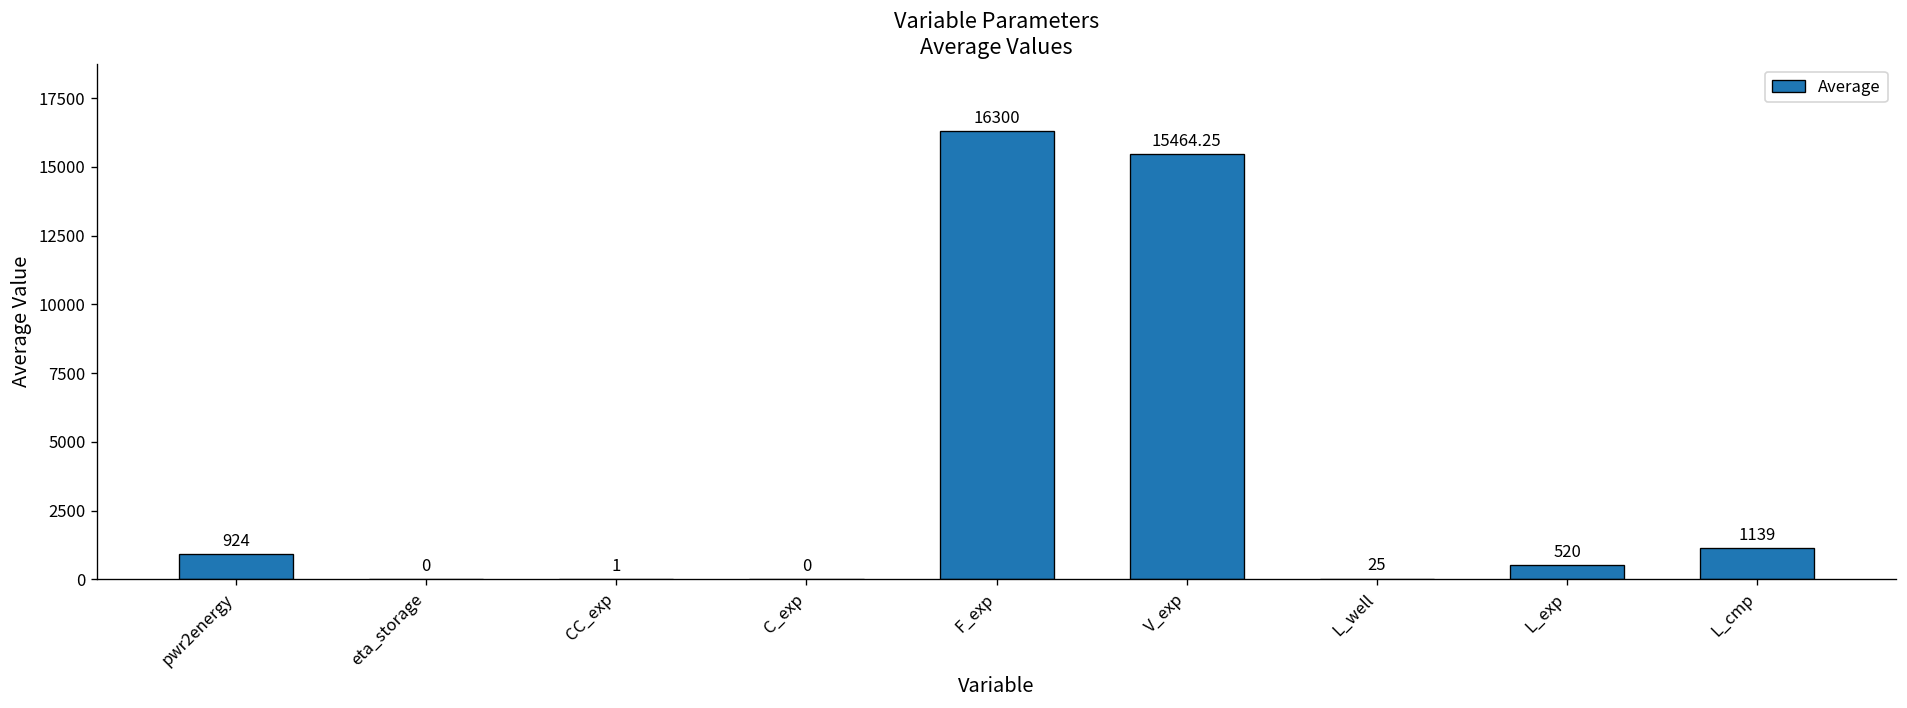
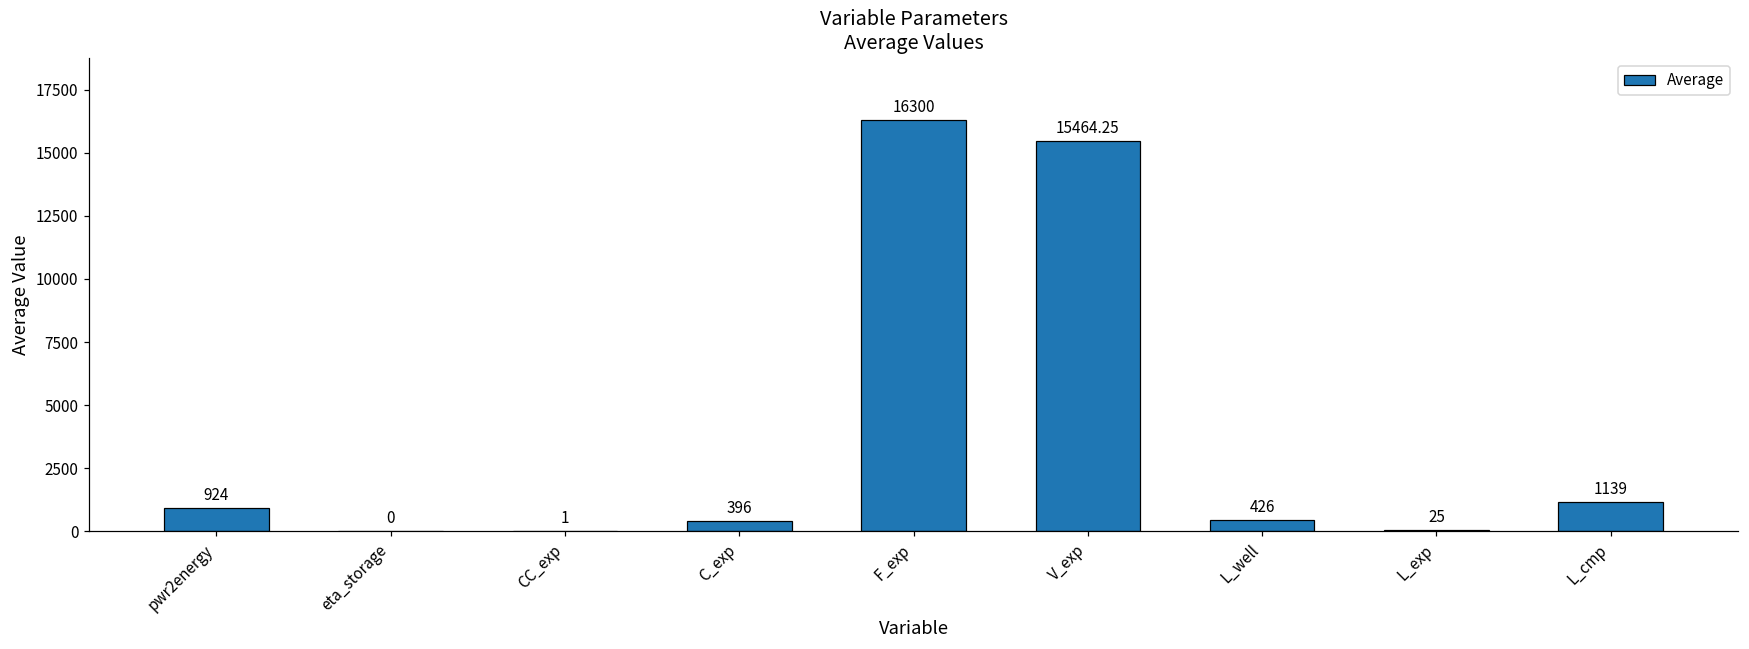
C_exp: 0 -> 396
L_well: 25 -> 426
L_exp: 520 -> 25
